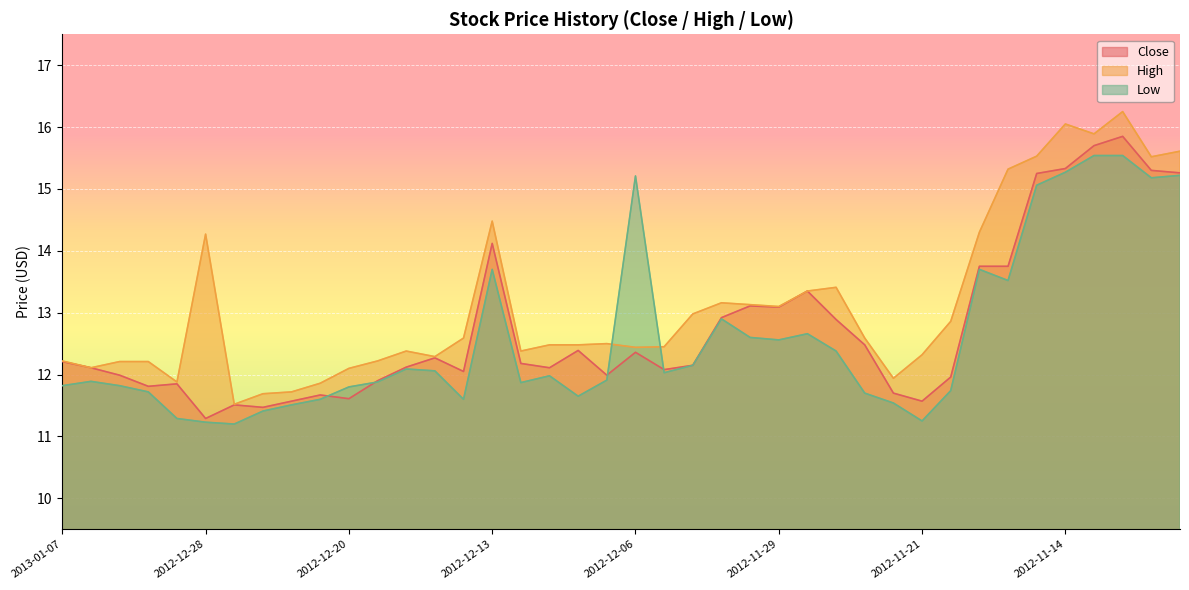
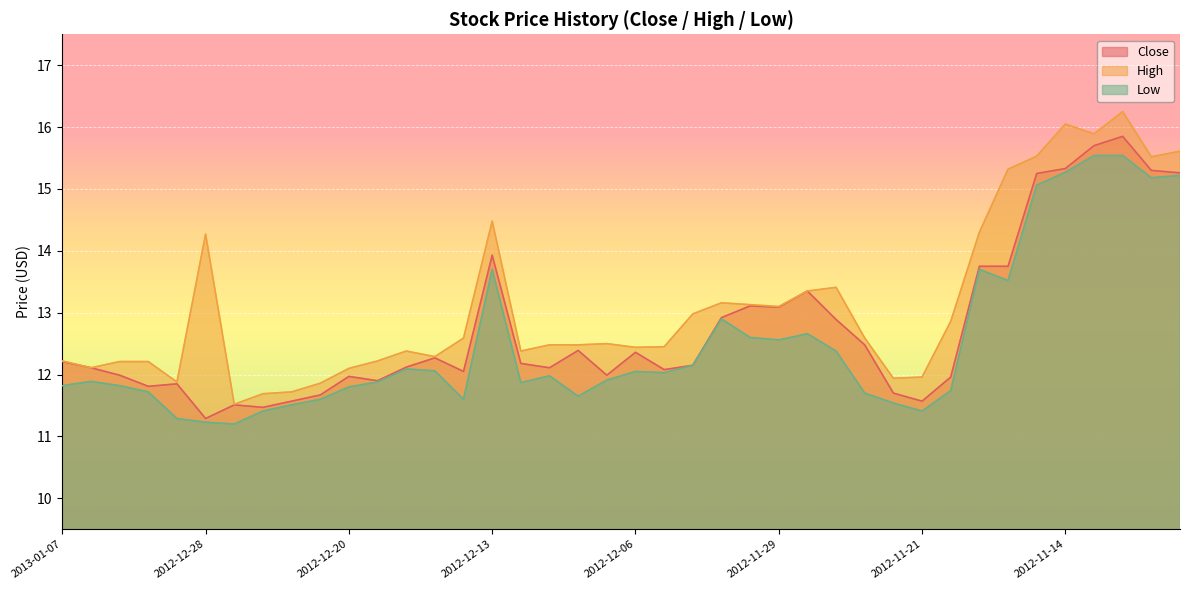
Close, 2012-12-20: 11.6 -> 12.0
Close, 2012-12-13: 14.1 -> 13.9
Low, 2012-12-06: 15.2 -> 12.1
High, 2012-11-21: 12.3 -> 12.0
Low, 2012-11-21: 11.3 -> 11.4
